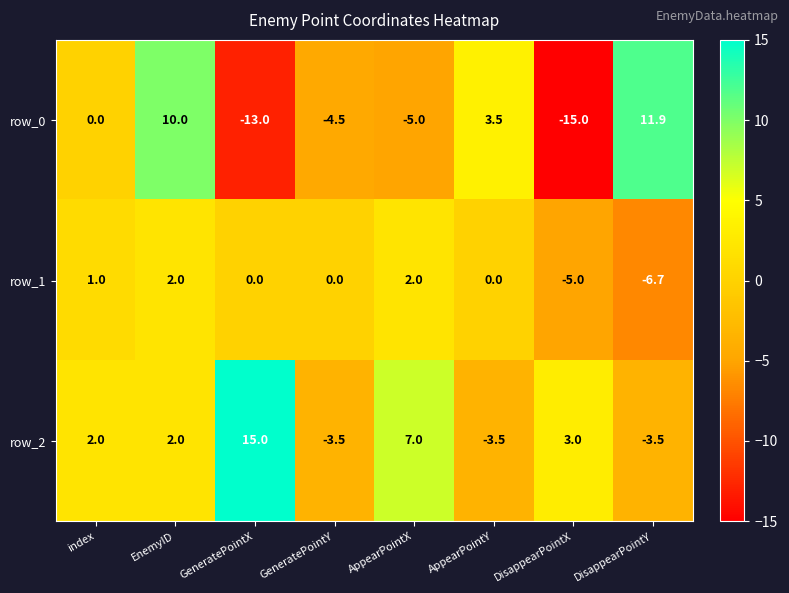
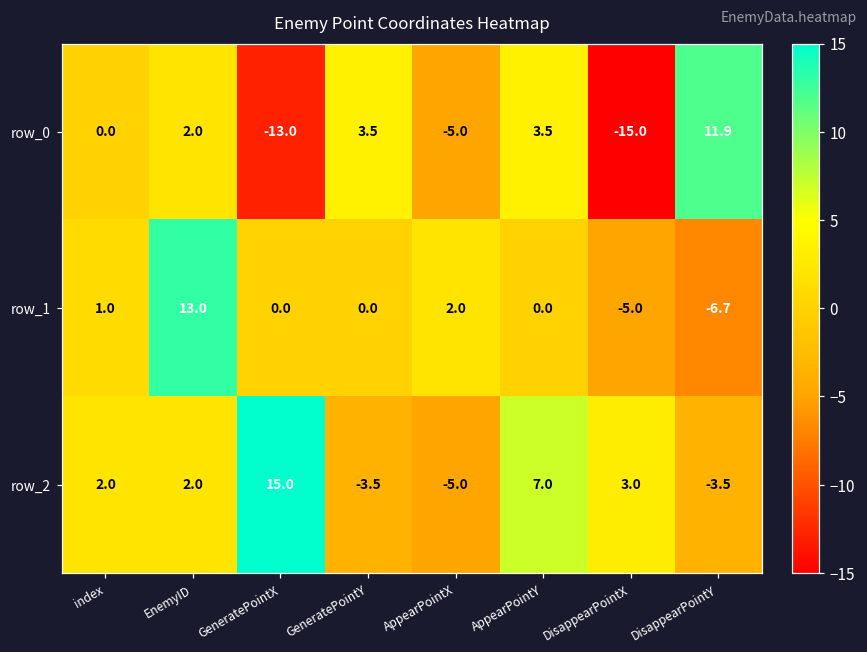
row_0, EnemyID: 10.0 -> 2.0
row_0, GeneratePointY: -4.5 -> 3.5
row_1, EnemyID: 2.0 -> 13.0
row_2, AppearPointX: 7.0 -> -5.0
row_2, AppearPointY: -3.5 -> 7.0
